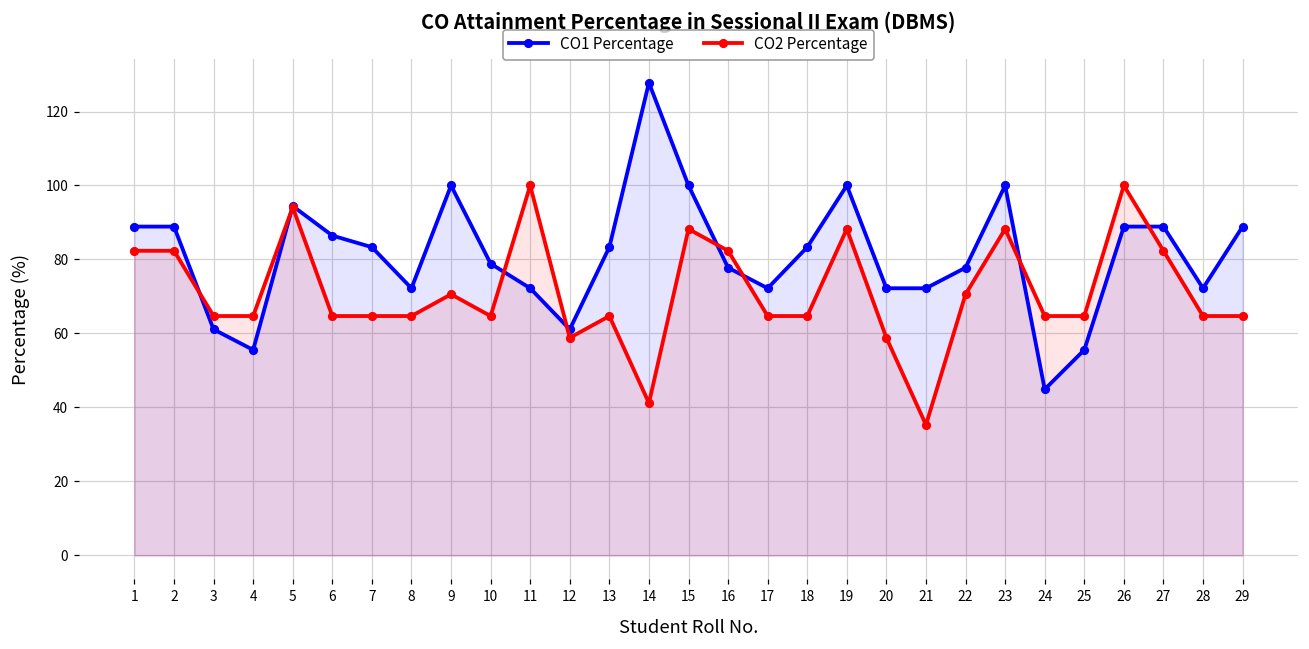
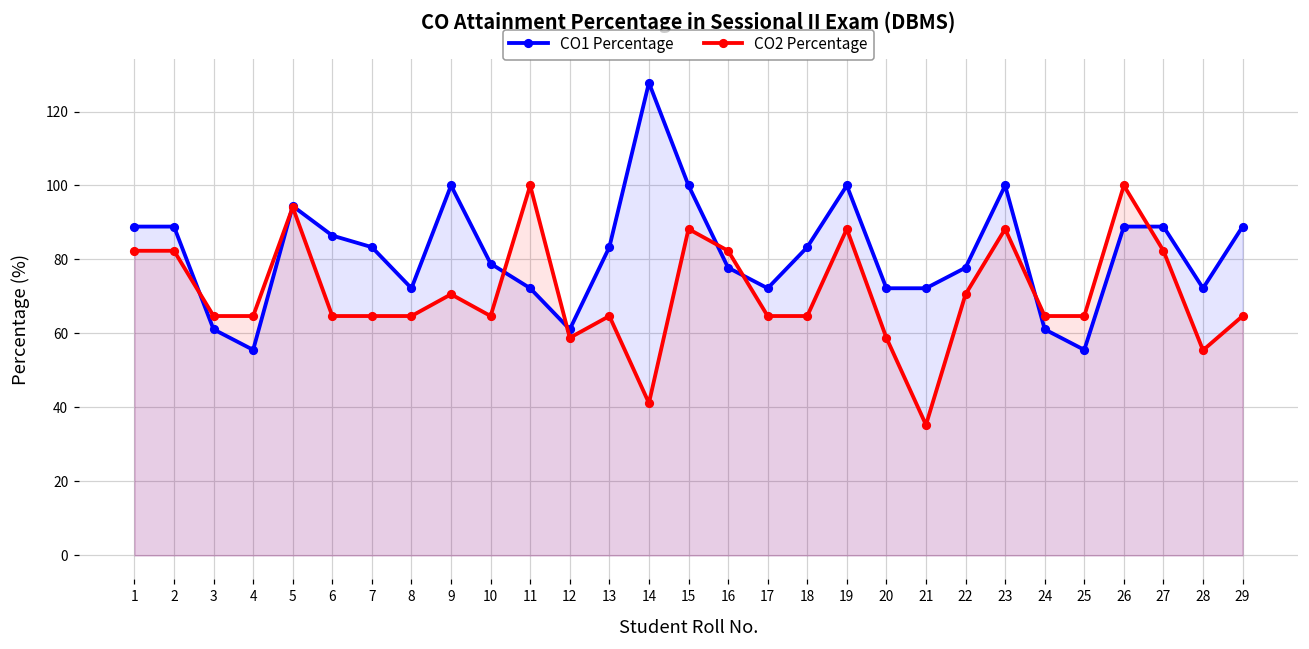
CO1 Percentage, 24: 45 -> 61
CO2 Percentage, 28: 65 -> 55
